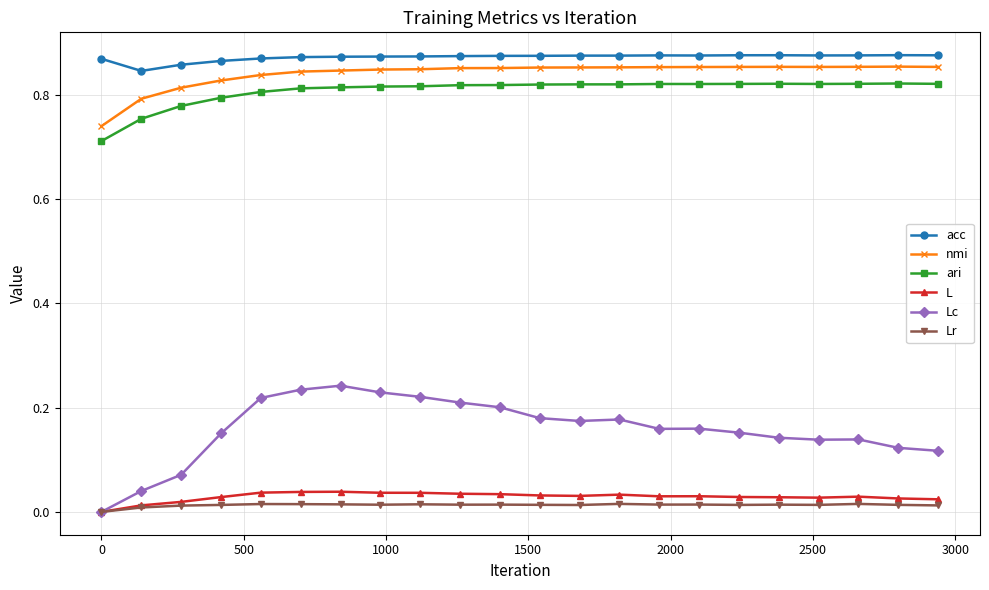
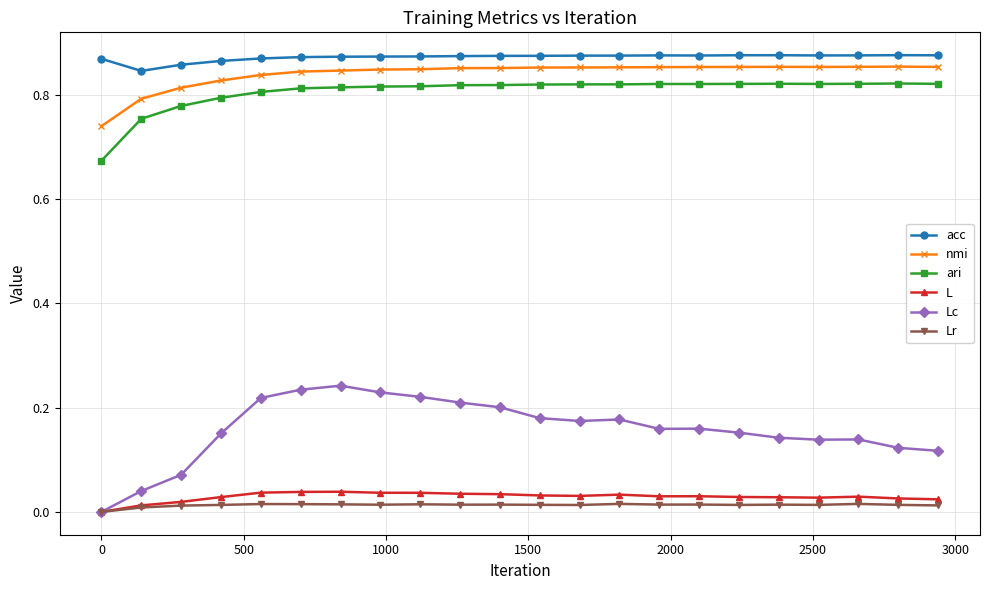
ari, 0: 0.71 -> 0.67
